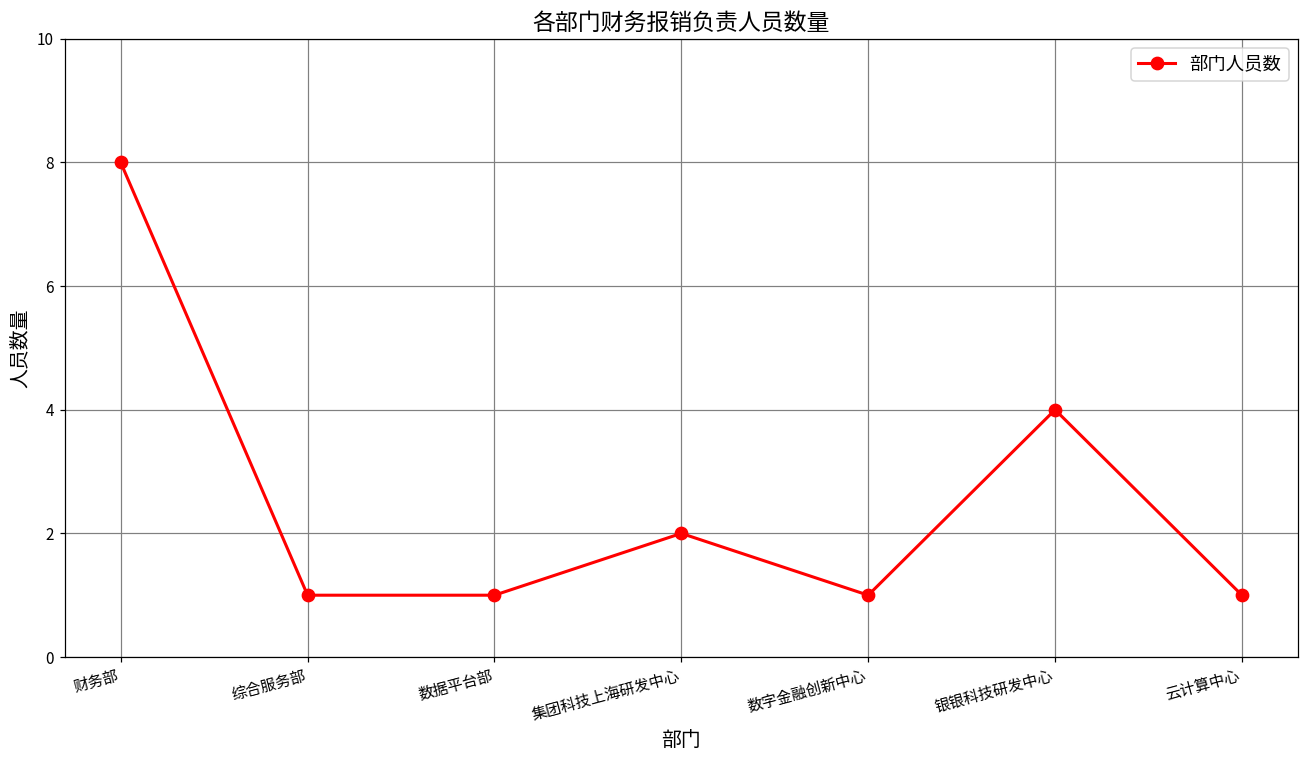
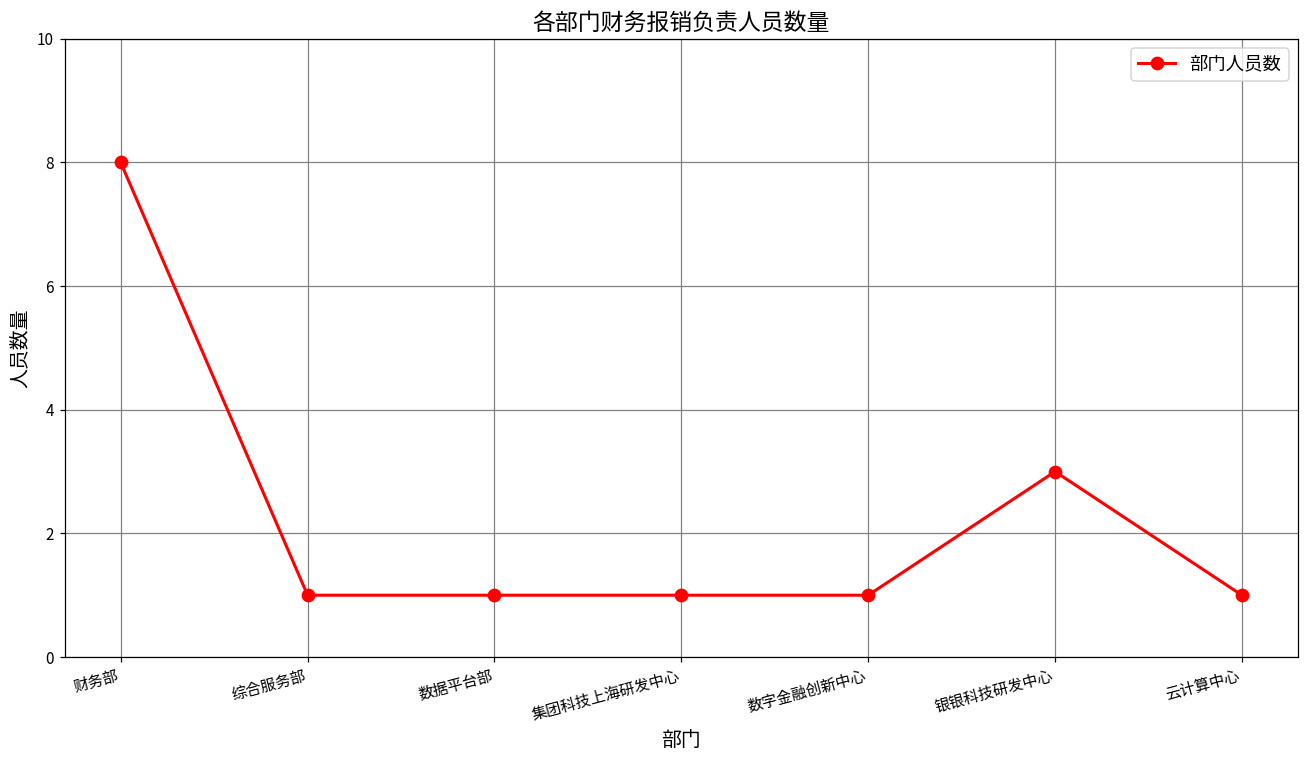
集团科技上海研发中心: 2 -> 1
银银科技研发中心: 4 -> 3
